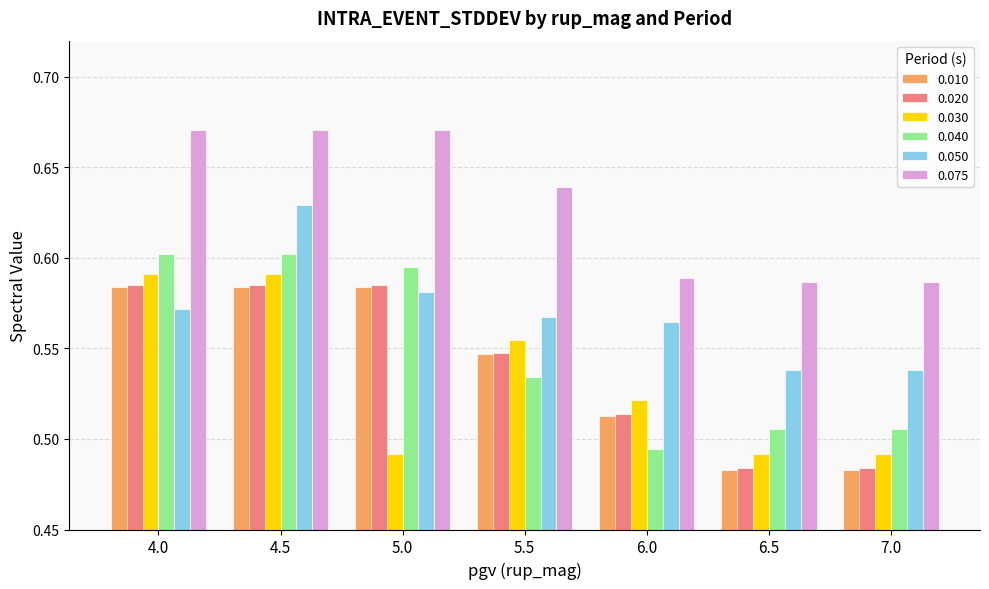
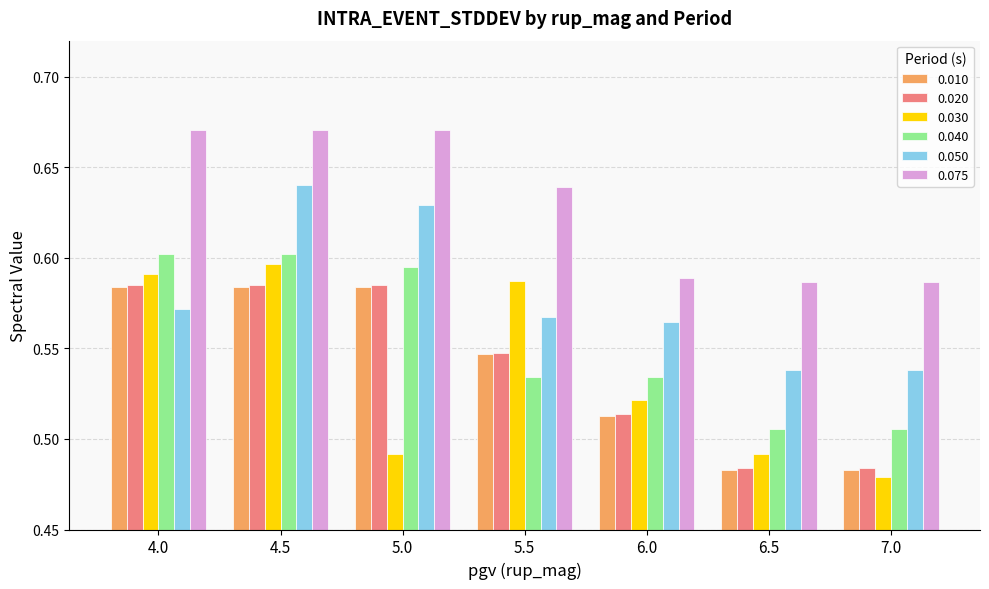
0.030, 4.5: 0.591 -> 0.597
0.050, 4.5: 0.630 -> 0.640
0.050, 5.0: 0.581 -> 0.630
0.030, 5.5: 0.555 -> 0.587
0.040, 6.0: 0.494 -> 0.534
0.030, 7.0: 0.492 -> 0.479
